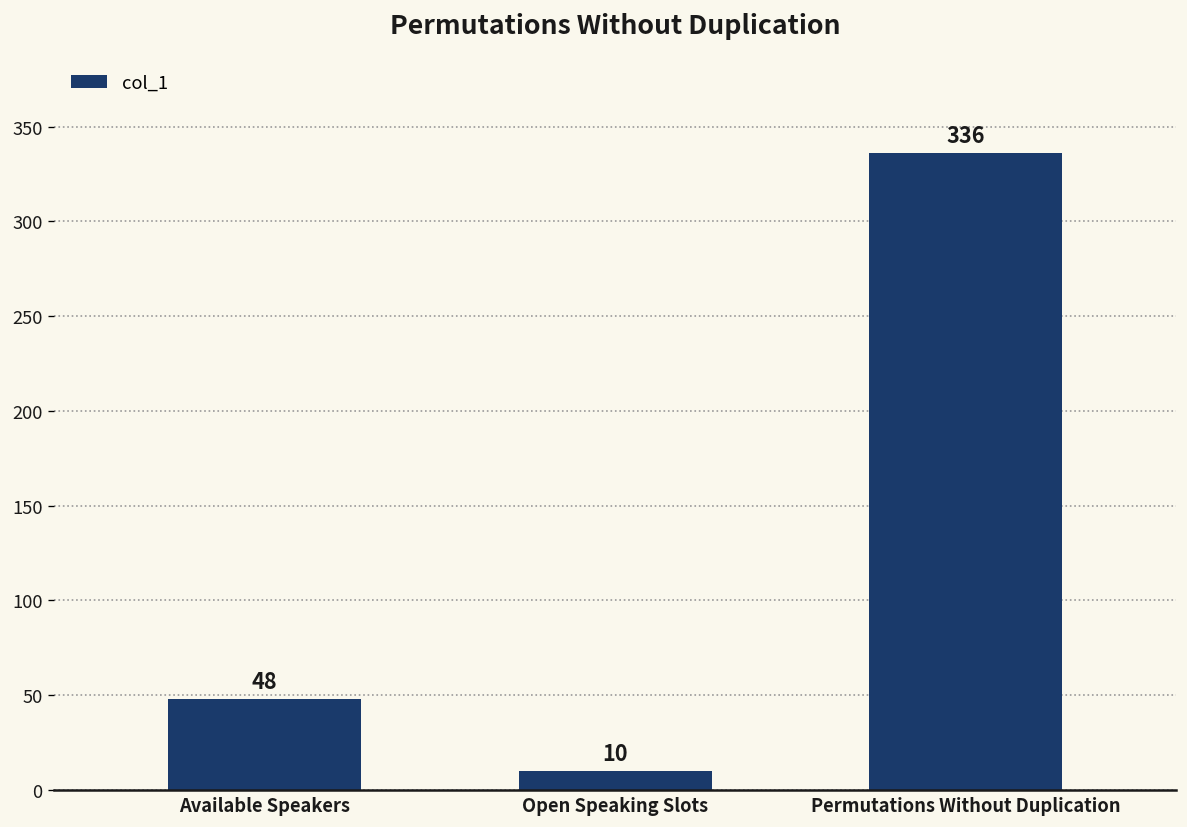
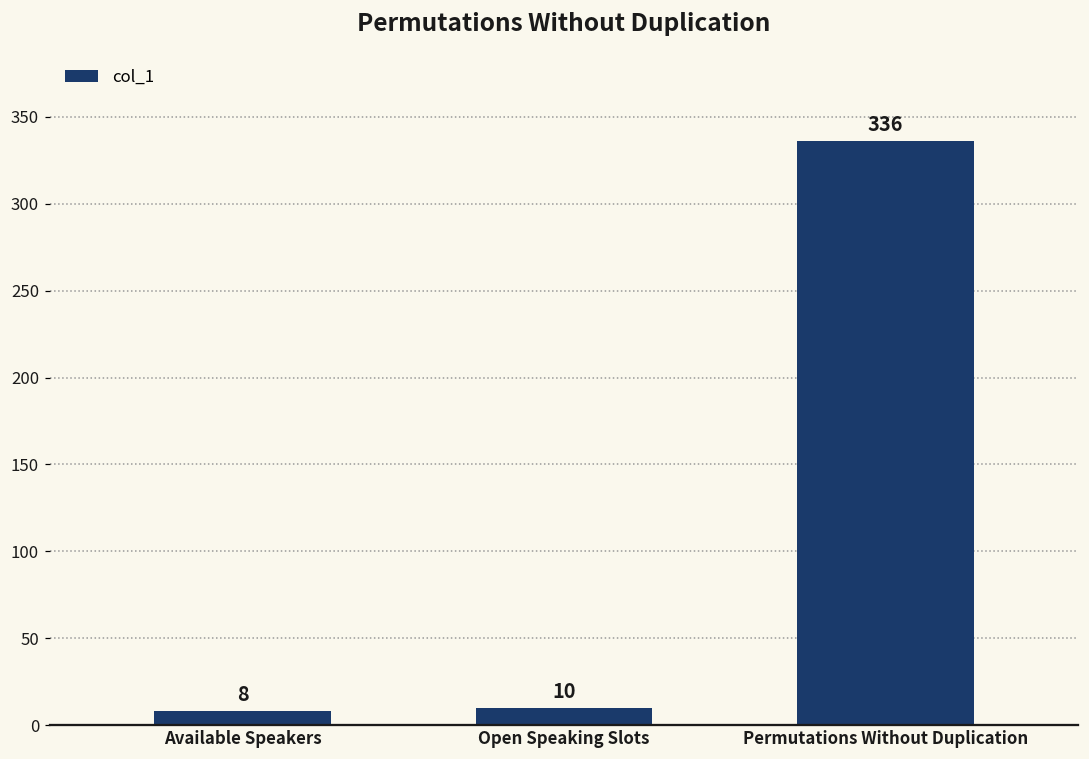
Available Speakers: 48 -> 8
